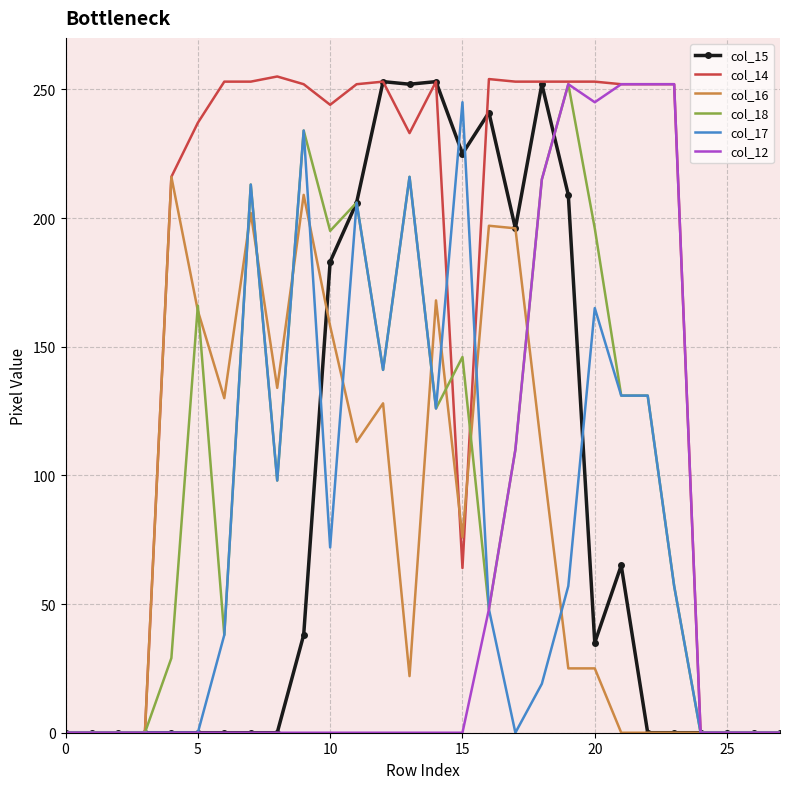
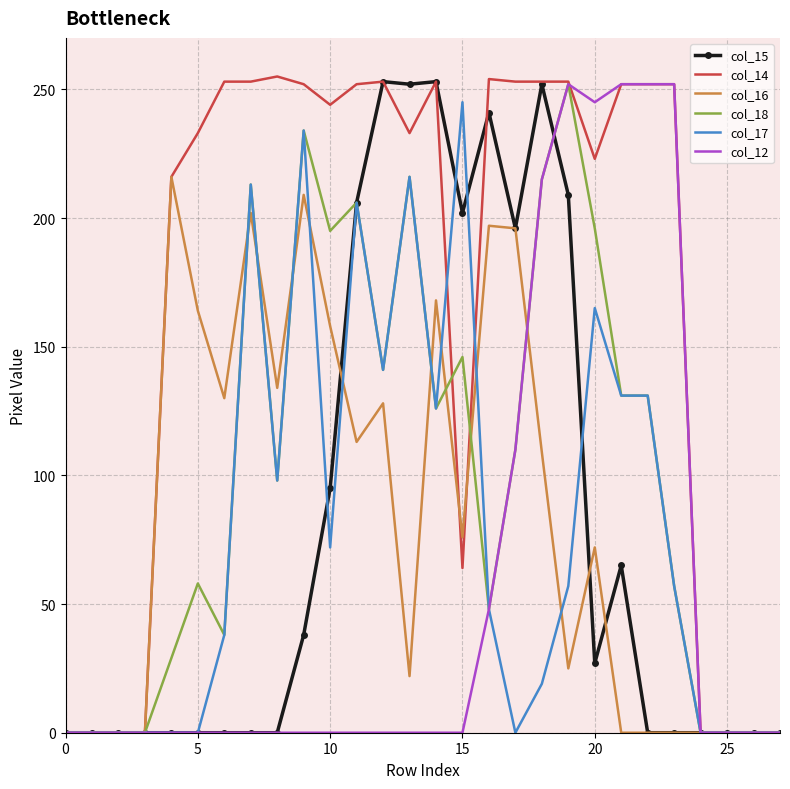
col_14, 5: 237 -> 233
col_18, 5: 166 -> 58
col_15, 10: 183 -> 95
col_15, 15: 225 -> 202
col_15, 20: 35 -> 27
col_14, 20: 253 -> 223
col_16, 20: 25 -> 72
